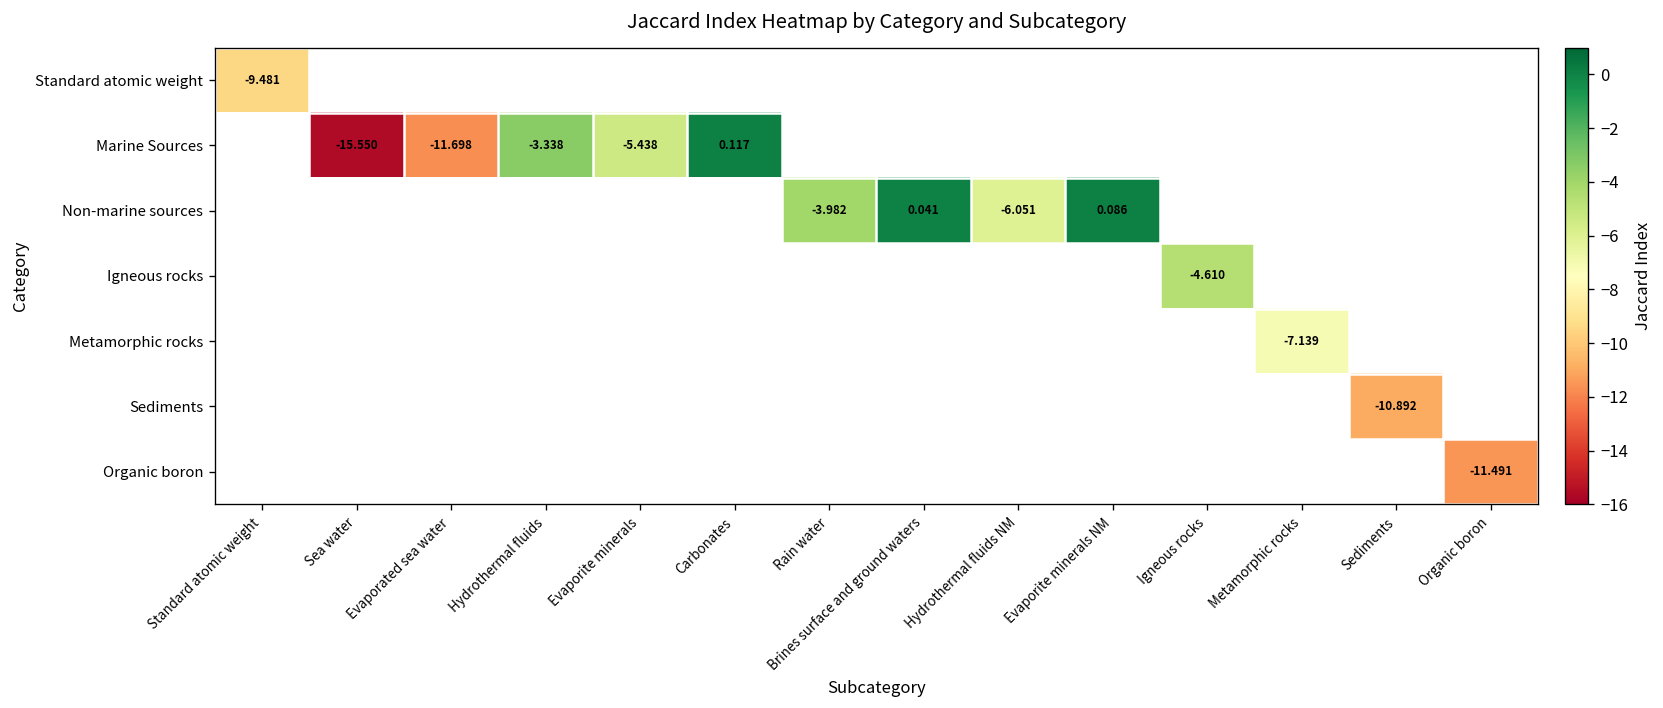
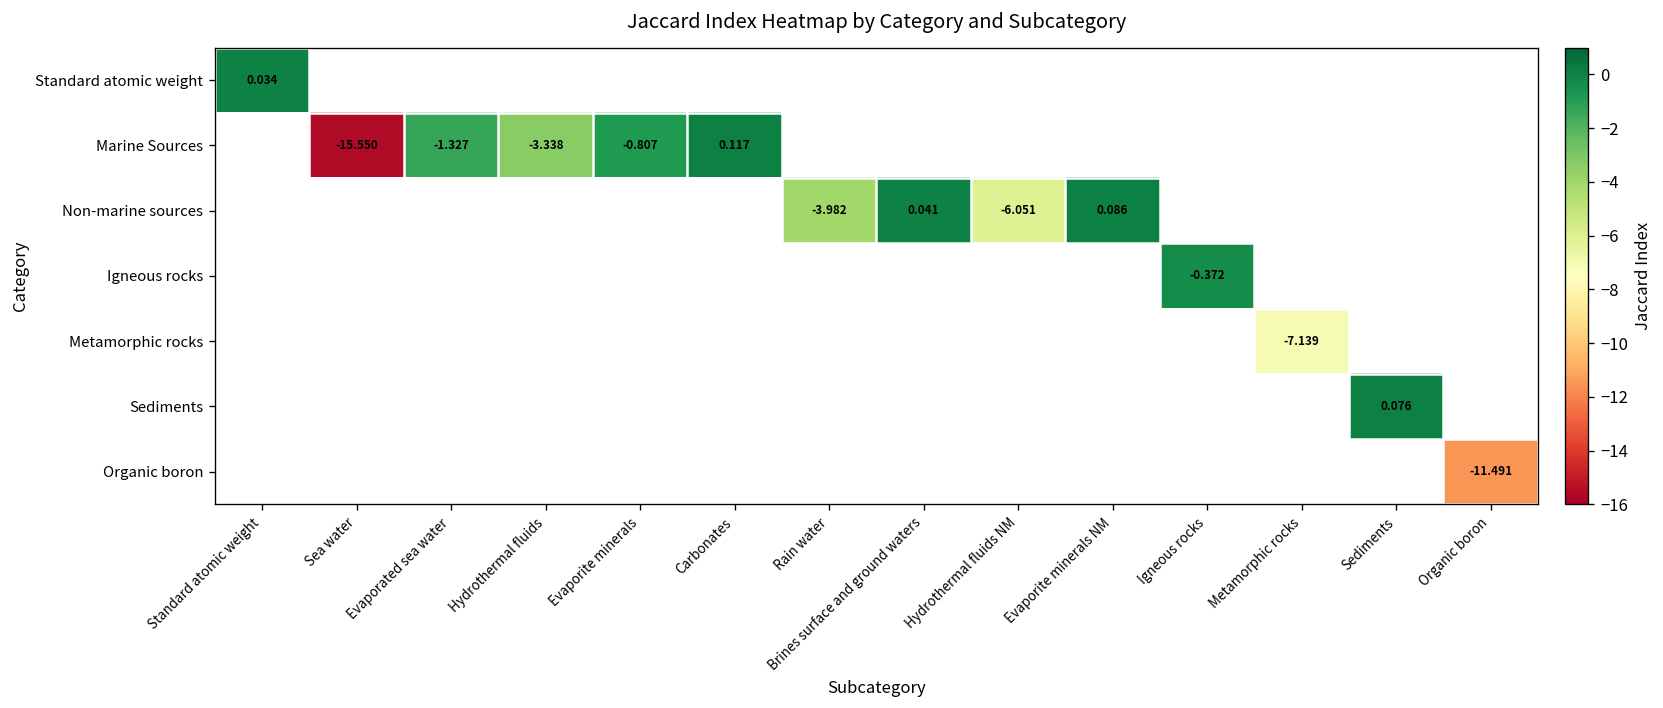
Standard atomic weight, Standard atomic weight: -9.481 -> 0.034
Marine Sources, Evaporated sea water: -11.698 -> -1.327
Marine Sources, Evaporite minerals: -5.438 -> -0.807
Igneous rocks, Igneous rocks: -4.610 -> -0.372
Sediments, Sediments: -10.892 -> 0.076
